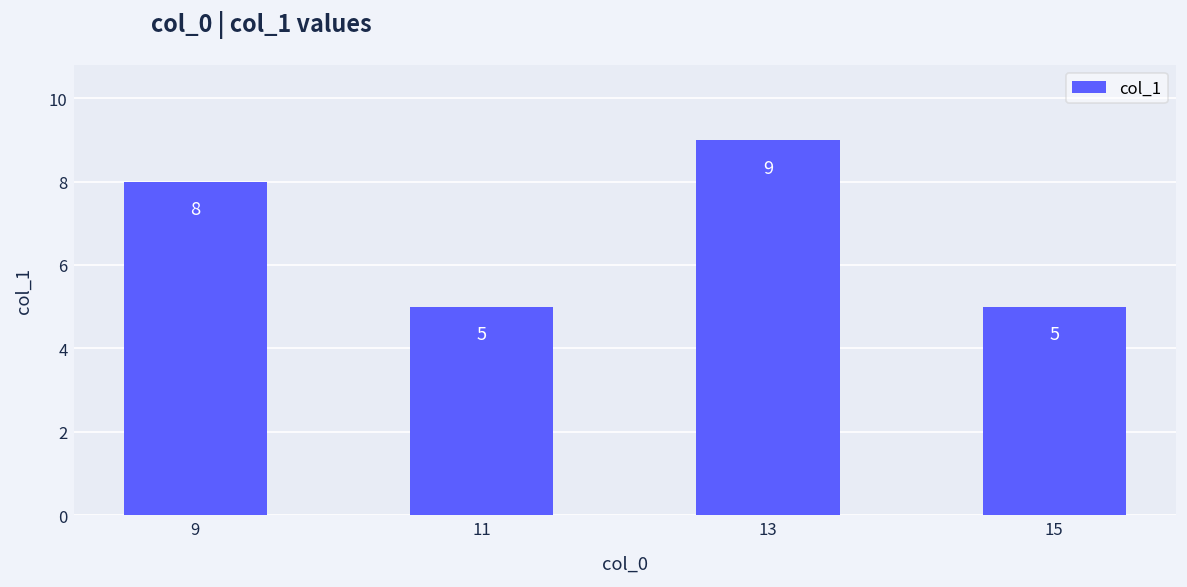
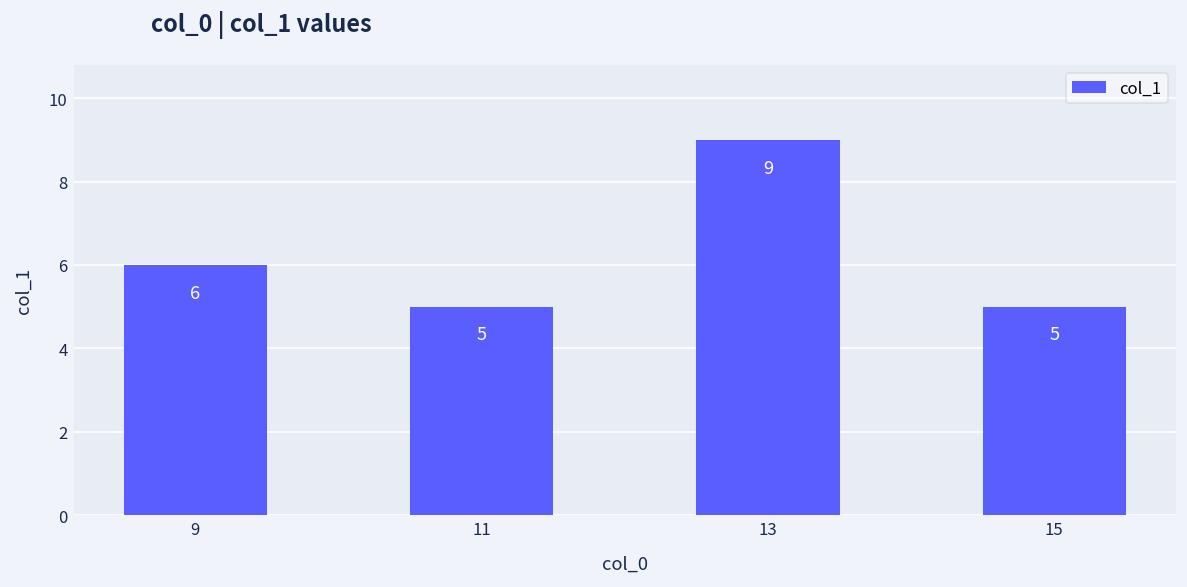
9: 8 -> 6
